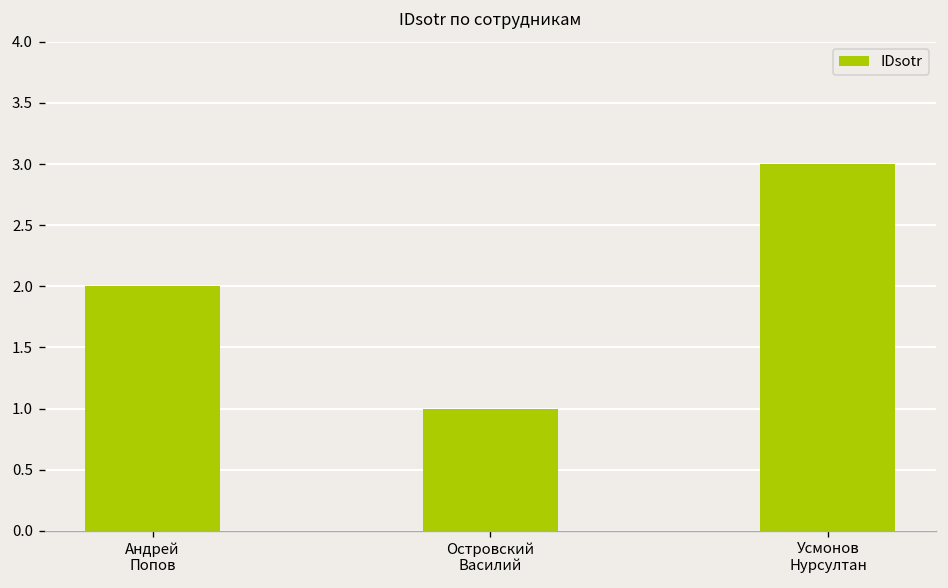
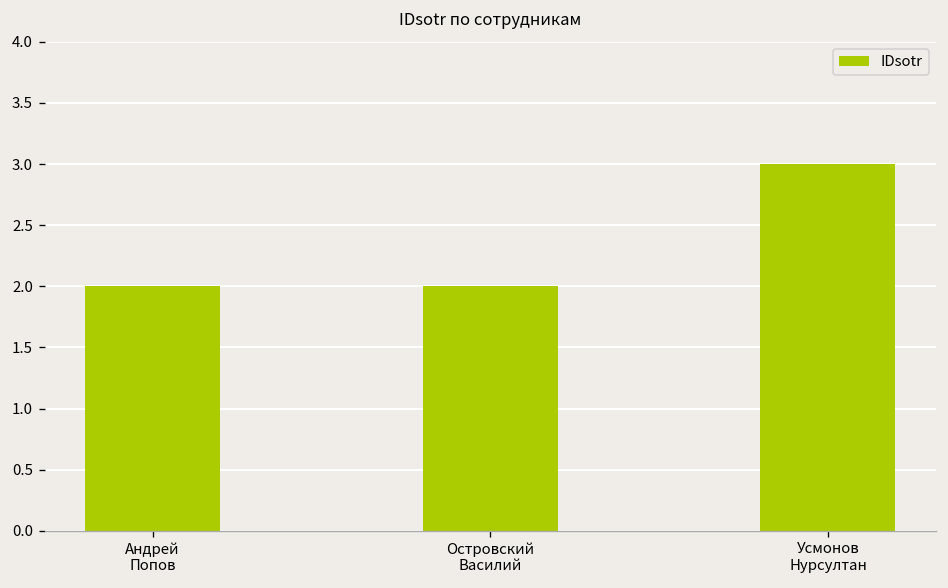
Островский Василий: 1 -> 2
